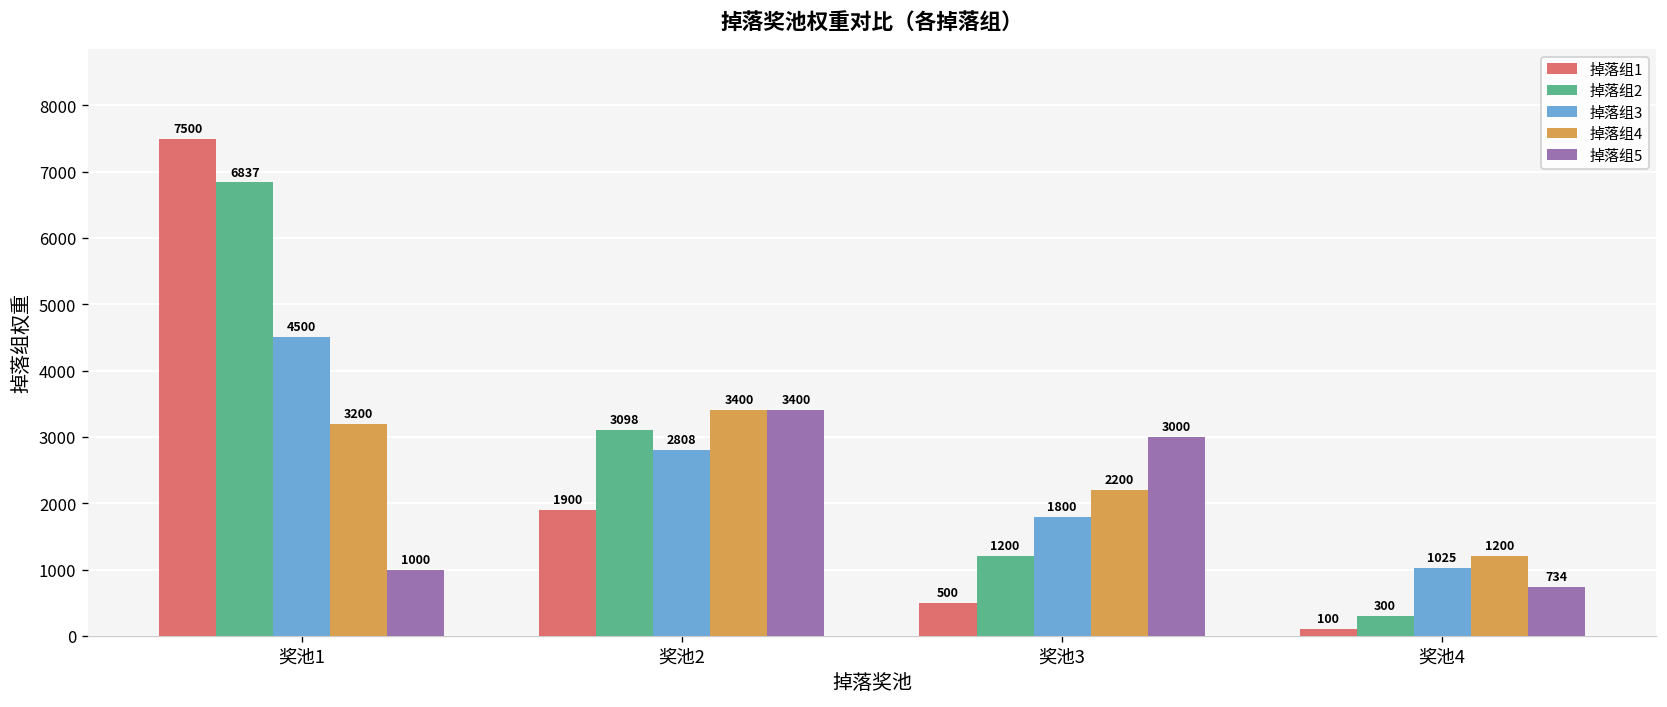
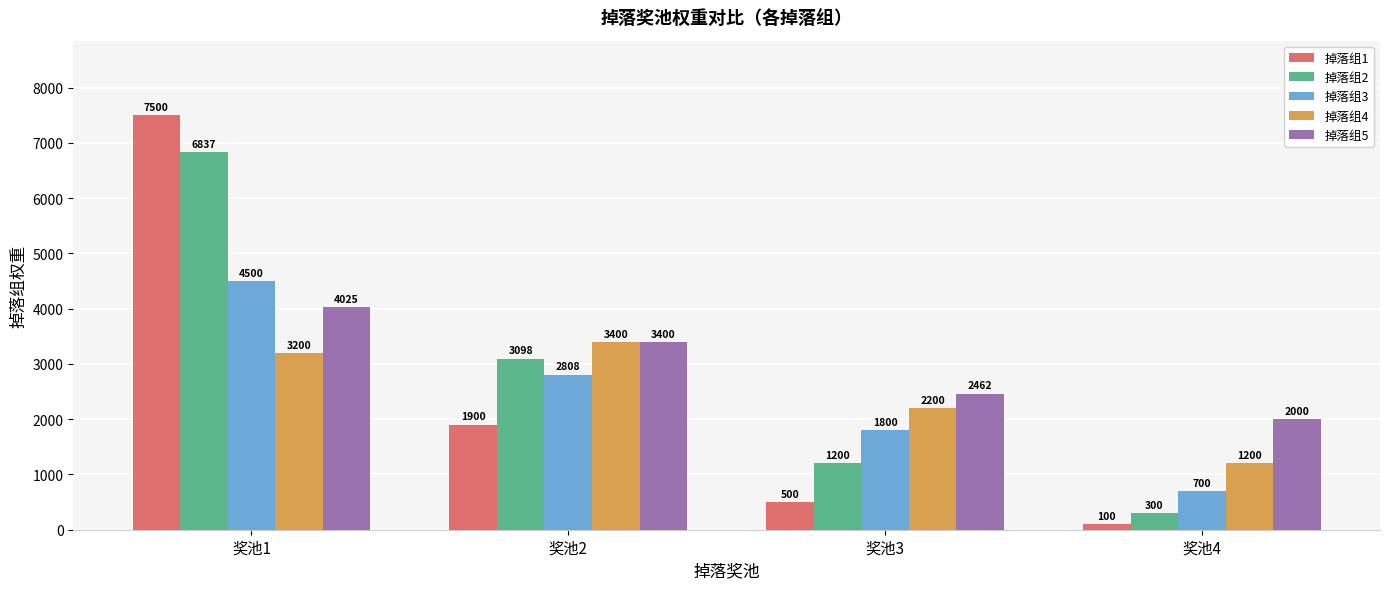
掉落组5, 奖池1: 1000 -> 4025
掉落组5, 奖池3: 3000 -> 2462
掉落组3, 奖池4: 1025 -> 700
掉落组5, 奖池4: 734 -> 2000
